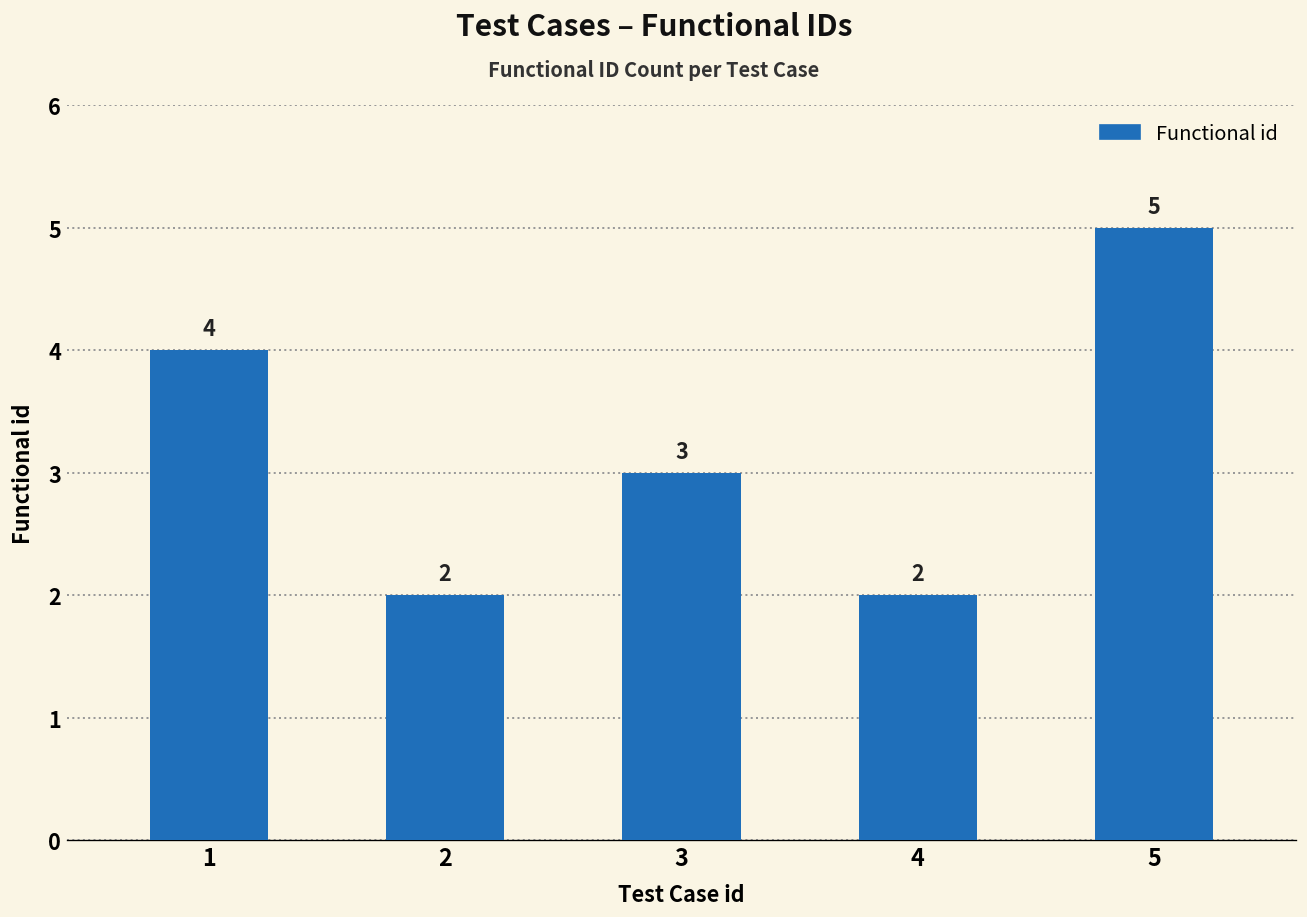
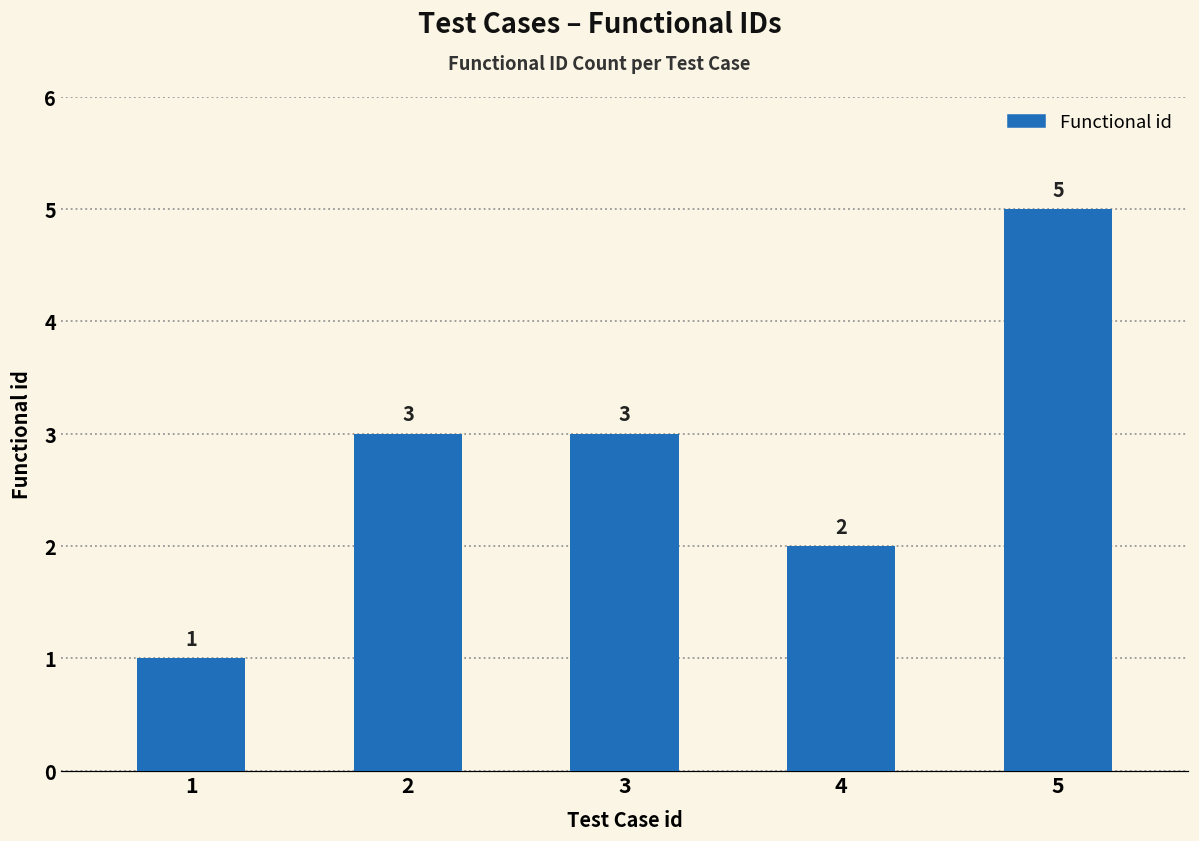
1: 4 -> 1
2: 2 -> 3
